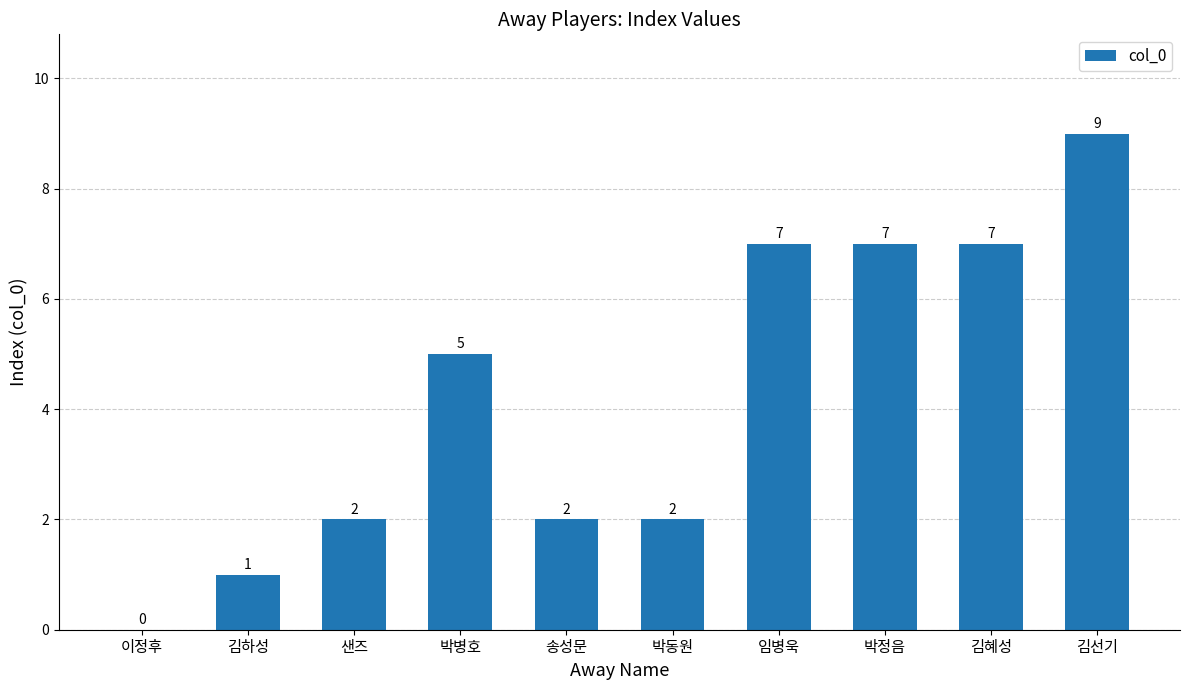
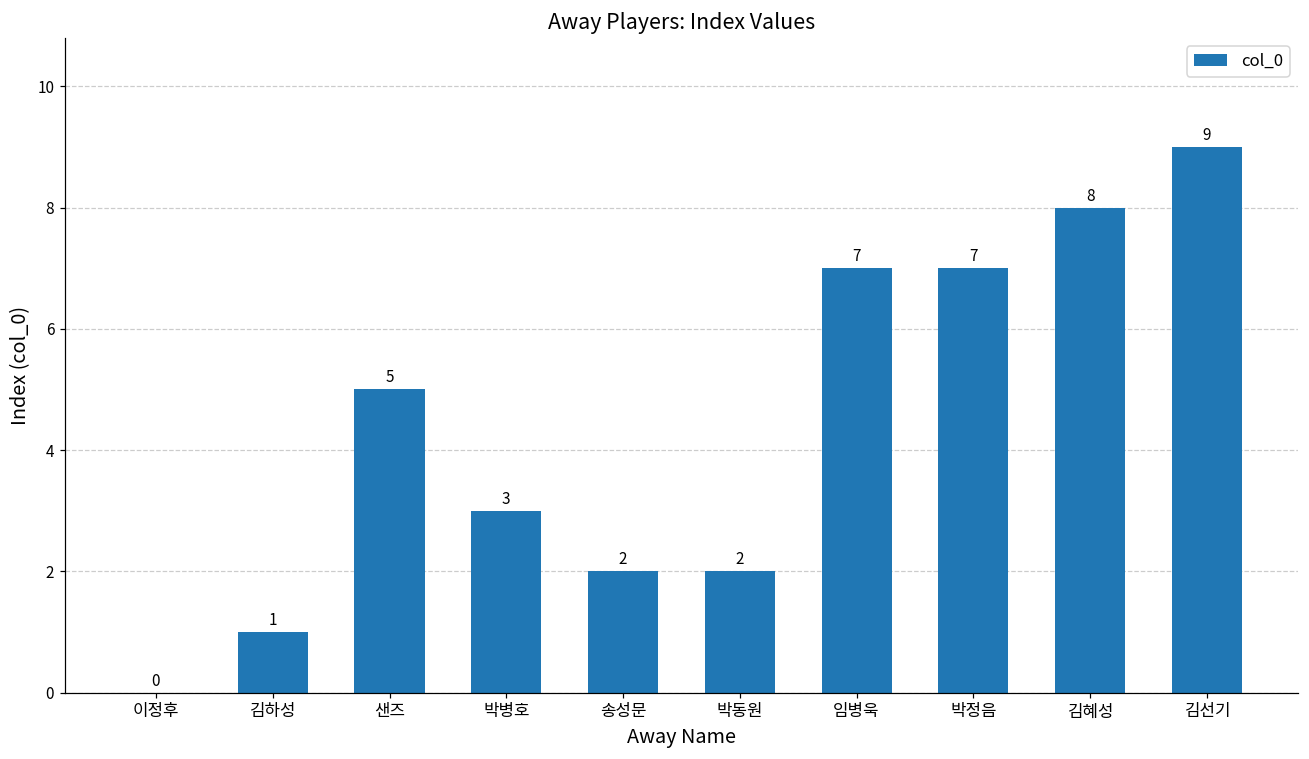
샌즈: 2 -> 5
박병호: 5 -> 3
김혜성: 7 -> 8
